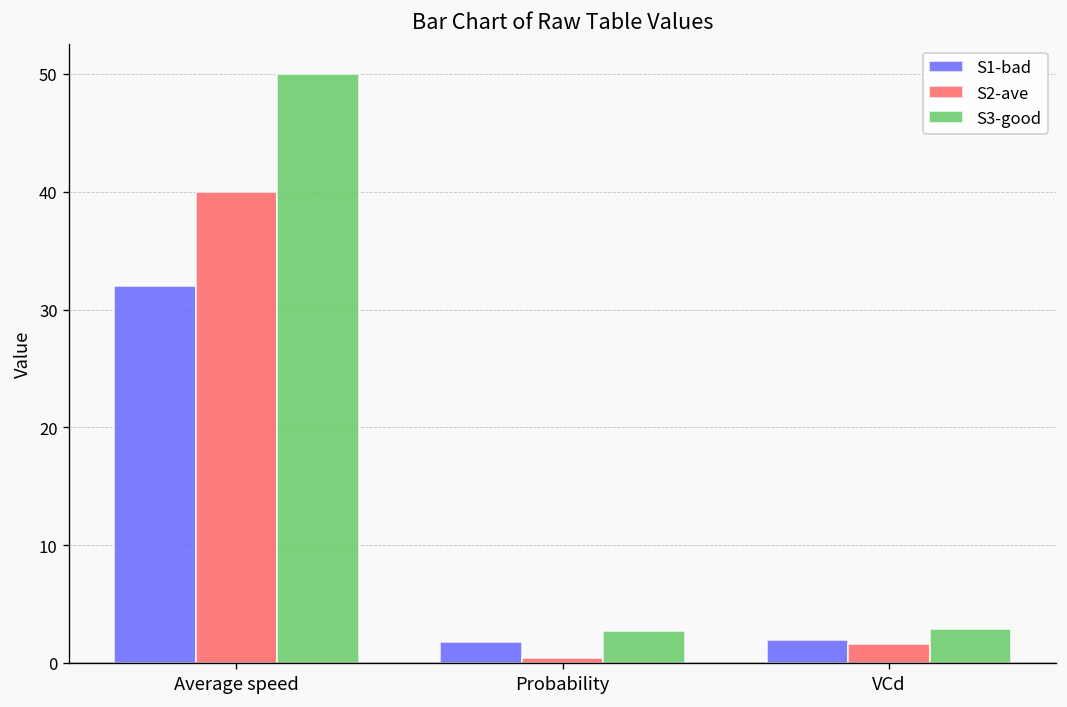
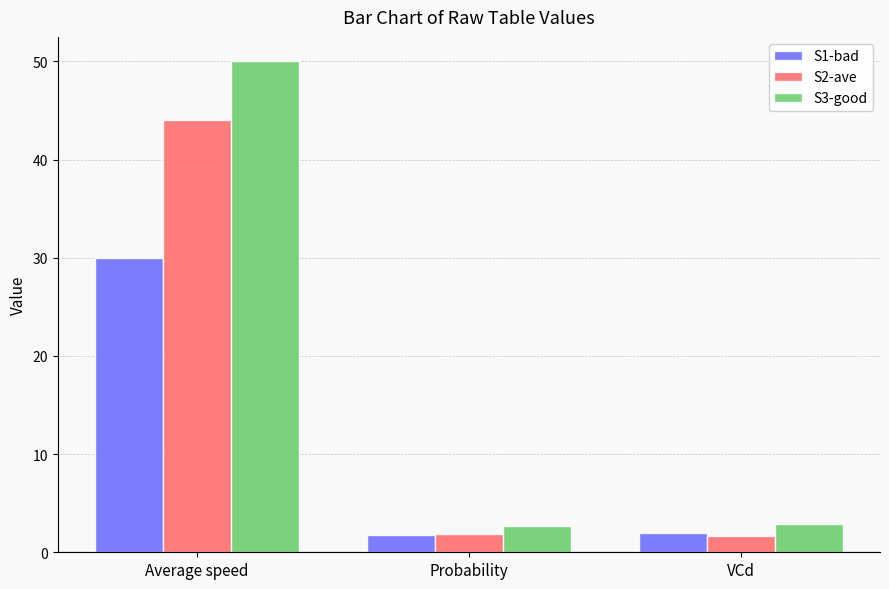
S1-bad, Average speed: 32 -> 30
S2-ave, Average speed: 40 -> 44
S2-ave, Probability: 0 -> 2
